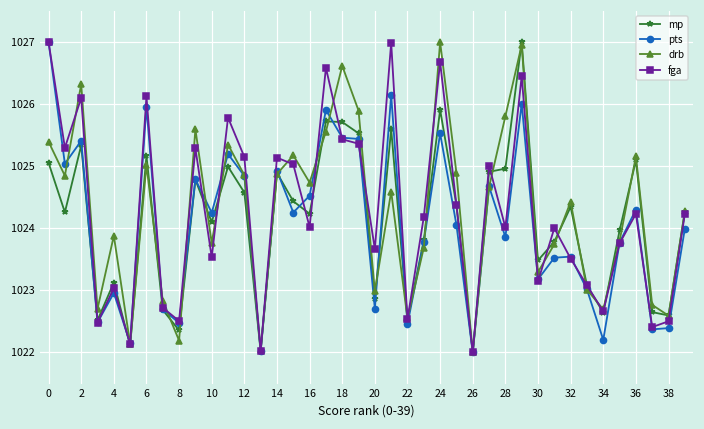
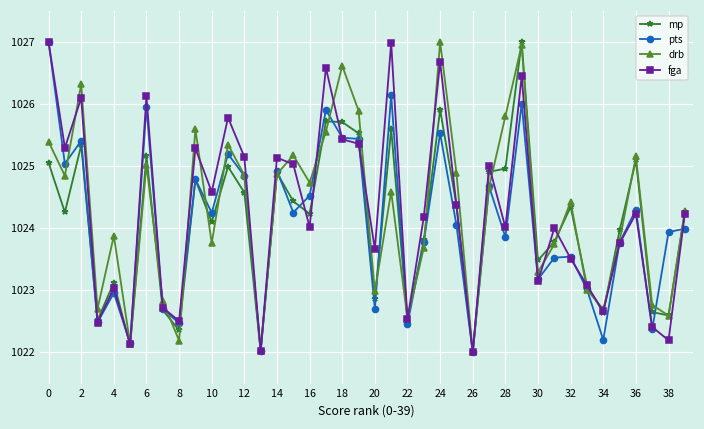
fga, 10: 1023.5 -> 1024.6
pts, 38: 1022.4 -> 1023.9
fga, 38: 1022.5 -> 1022.2
